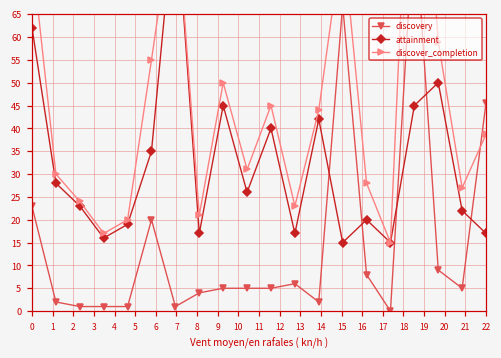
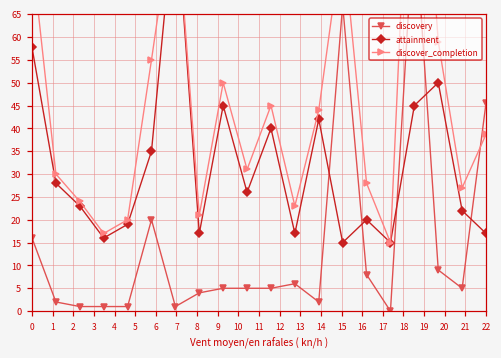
discovery, 0: 23 -> 16
attainment, 0: 62 -> 58
